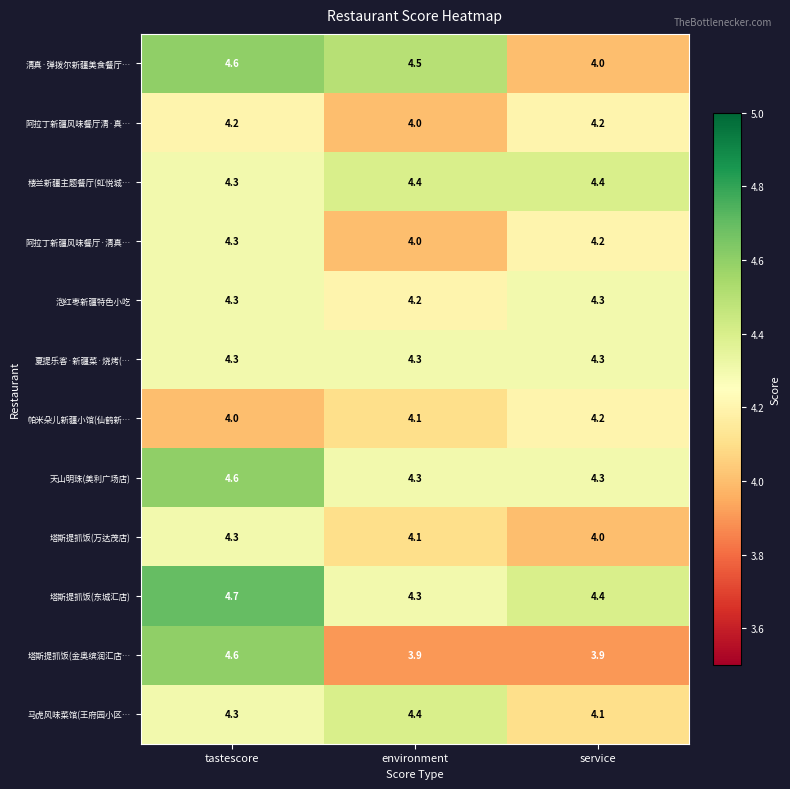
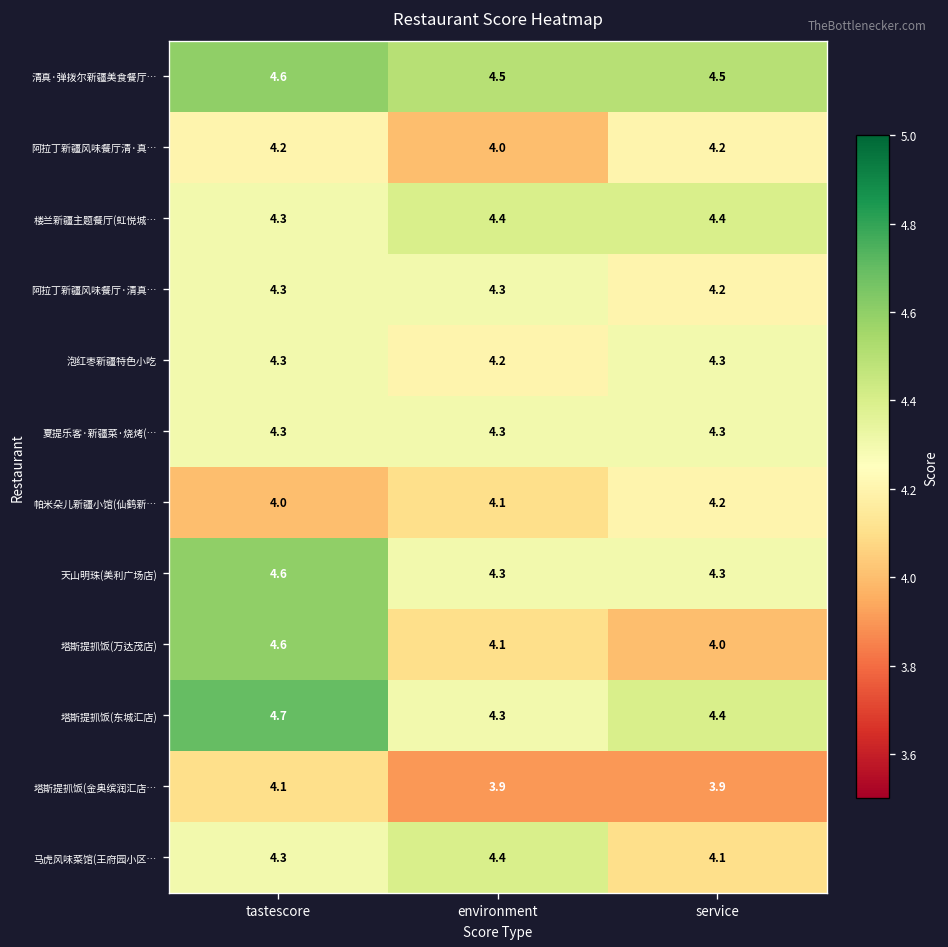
清真·弹拨尔新疆美食餐厅…, service: 4.0 -> 4.5
阿拉丁新疆风味餐厅·清真…, environment: 4.0 -> 4.3
塔斯提抓饭(万达茂店), tastescore: 4.3 -> 4.6
塔斯提抓饭(金奥缤润汇店…, tastescore: 4.6 -> 4.1
